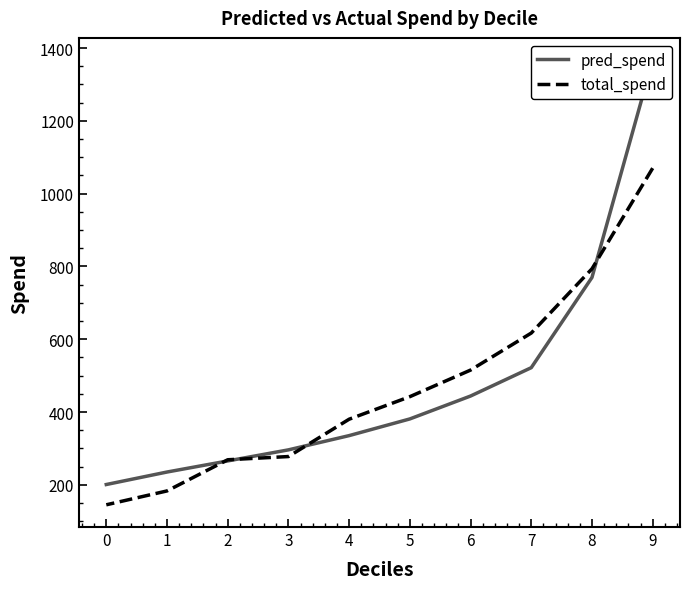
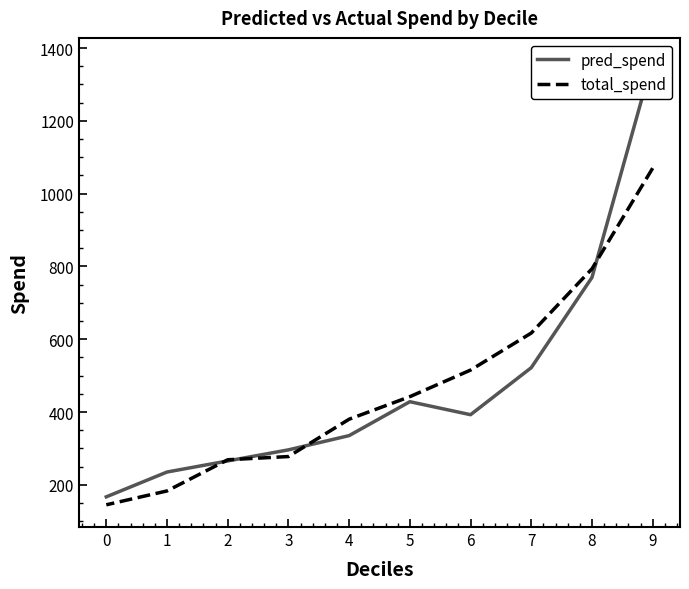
pred_spend, 0: 200 -> 170
pred_spend, 5: 380 -> 430
pred_spend, 6: 440 -> 390
